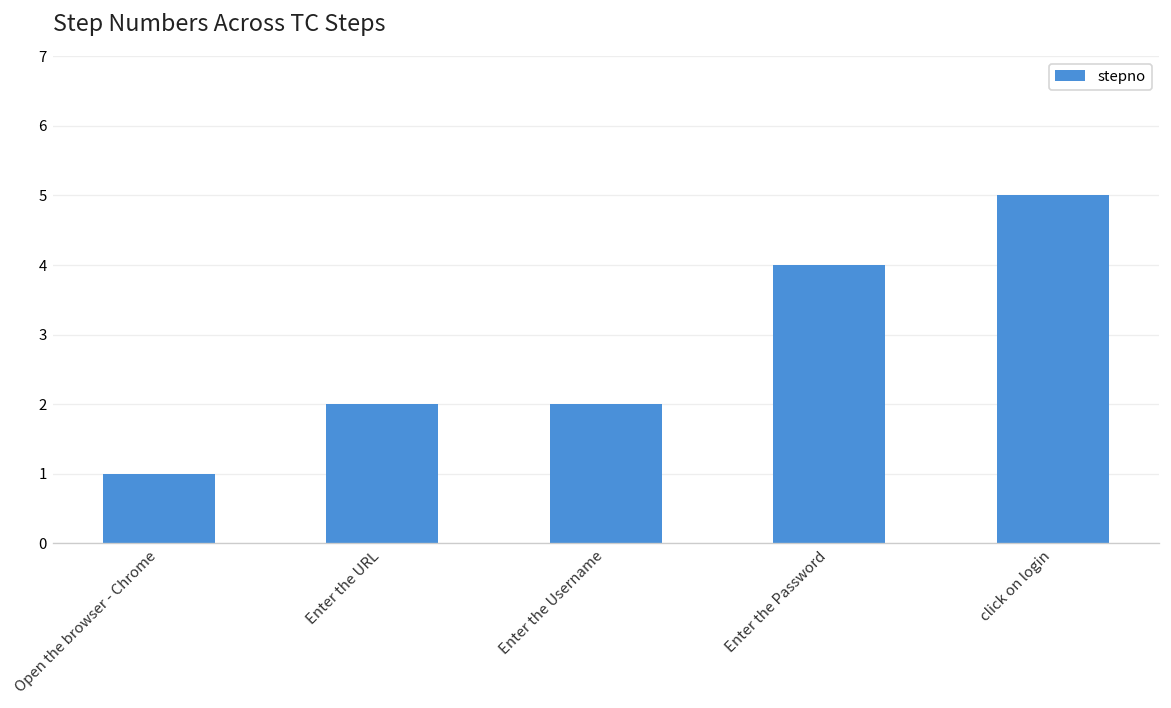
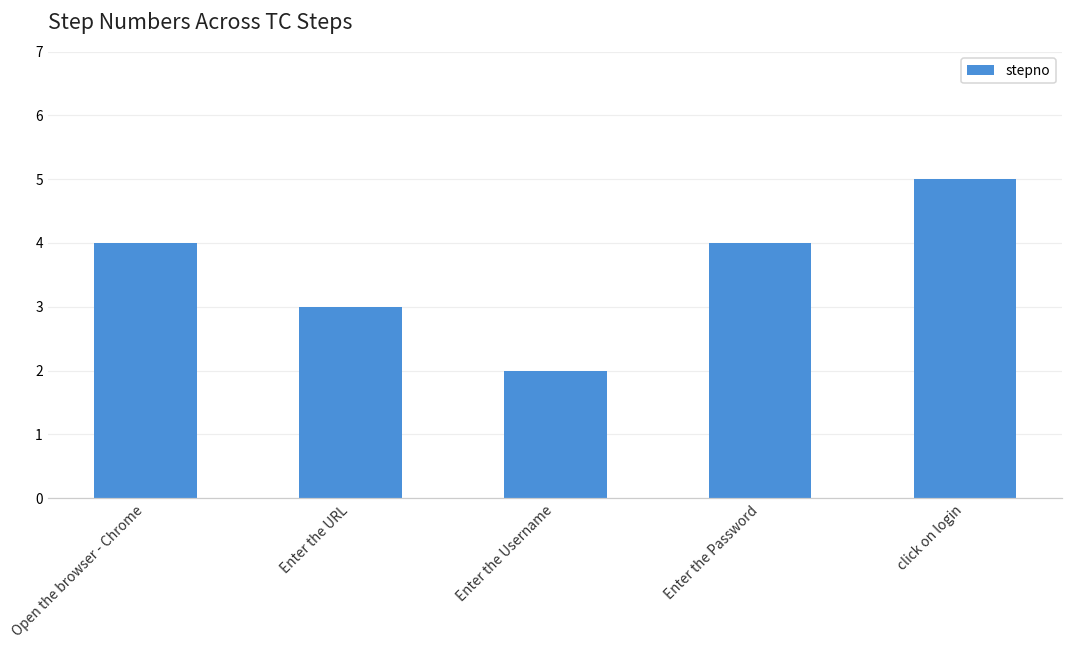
Open the browser - Chrome: 1 -> 4
Enter the URL: 2 -> 3
